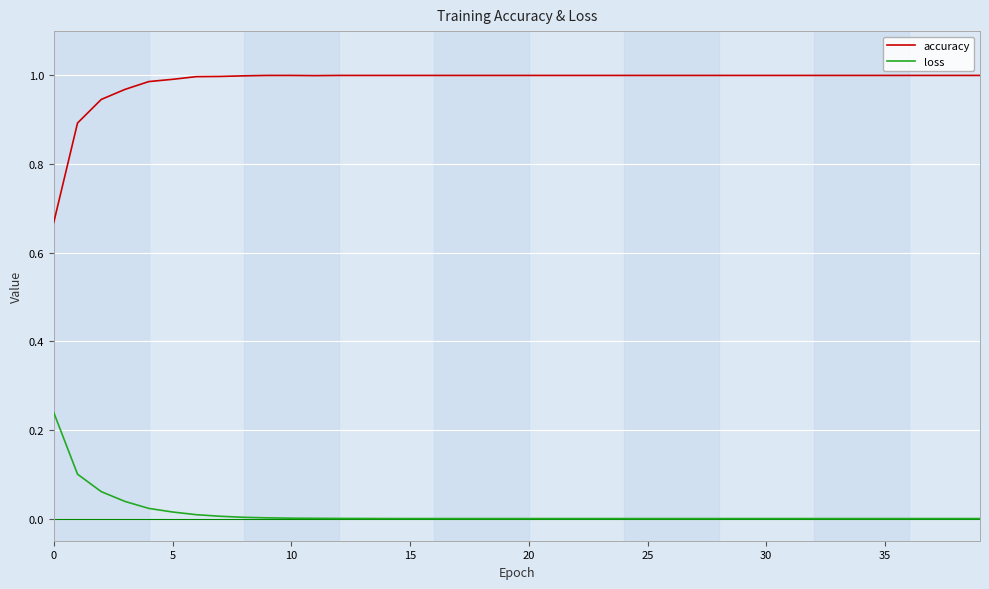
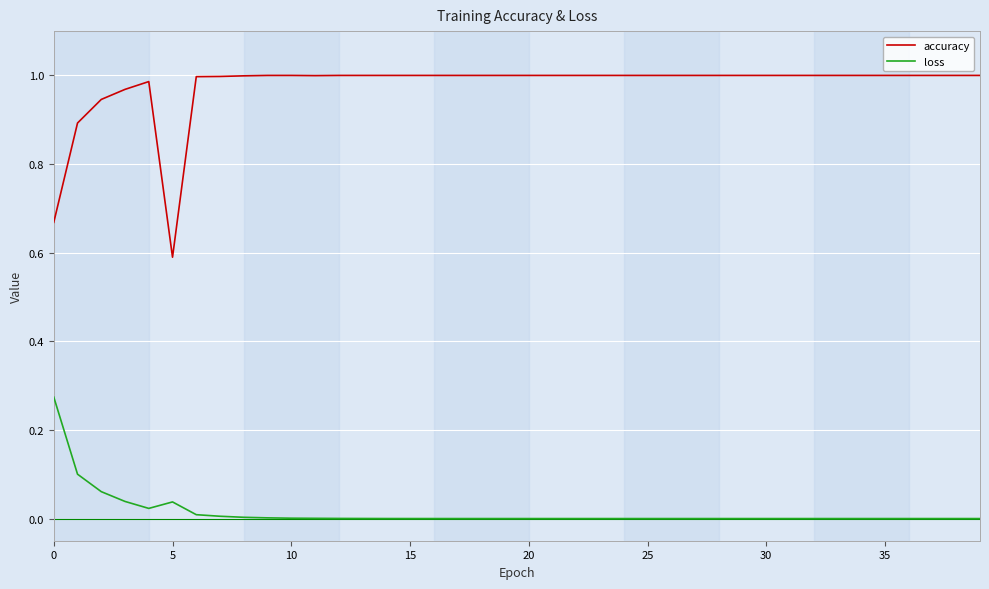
loss, 0: 0.24 -> 0.27
accuracy, 5: 0.99 -> 0.59
loss, 5: 0.01 -> 0.04
